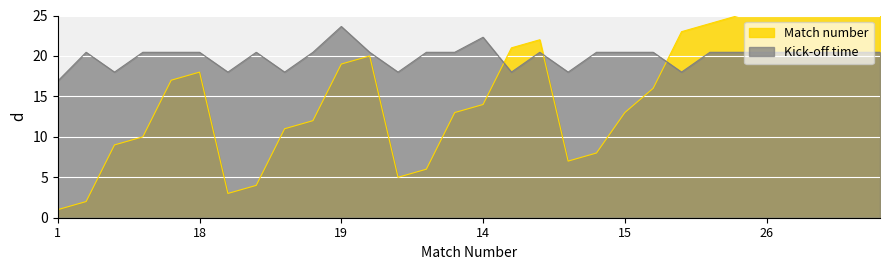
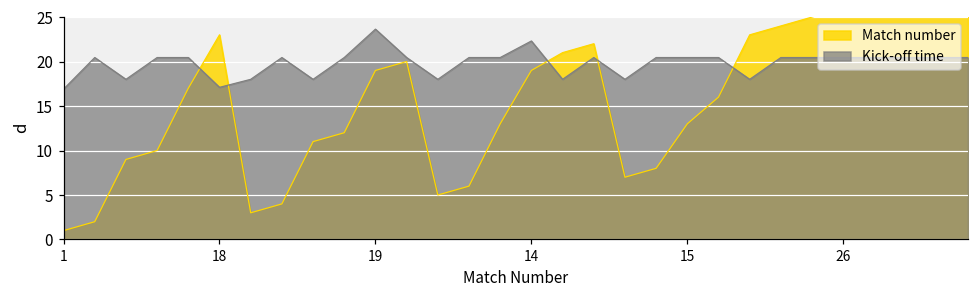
Match number, 18: 18 -> 23
Kick-off time, 18: 20 -> 17
Match number, 14: 14 -> 19
